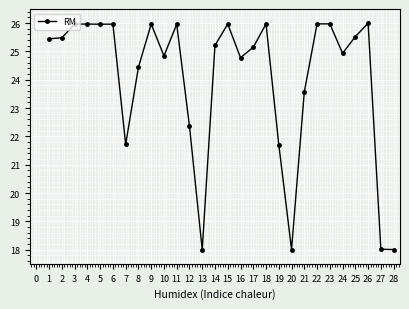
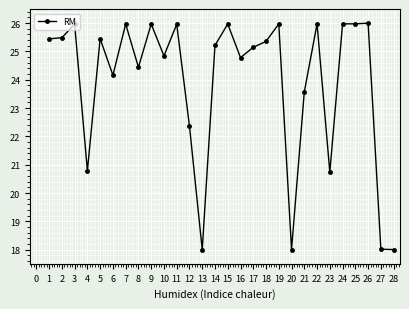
4: 26.0 -> 20.8
5: 26.0 -> 25.5
6: 26.0 -> 24.2
7: 21.7 -> 26.0
18: 26.0 -> 25.4
19: 21.7 -> 26.0
23: 26.0 -> 20.7
24: 24.9 -> 26.0
25: 25.5 -> 26.0
